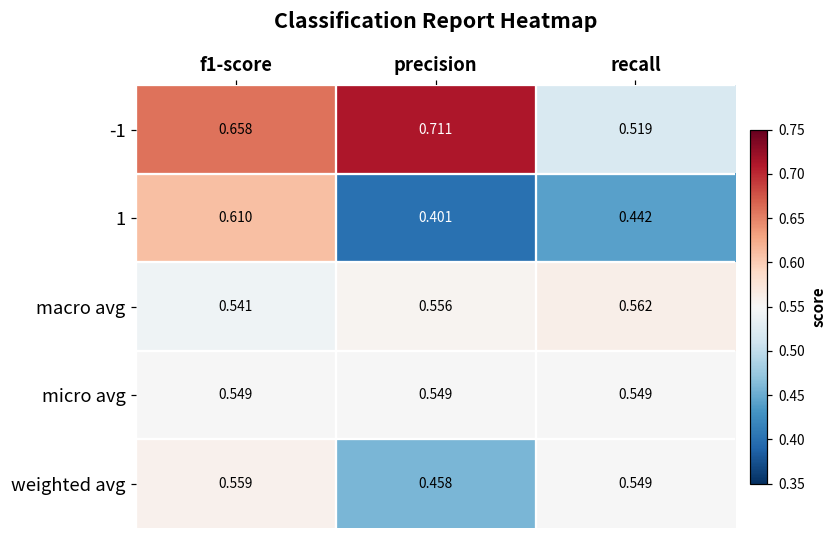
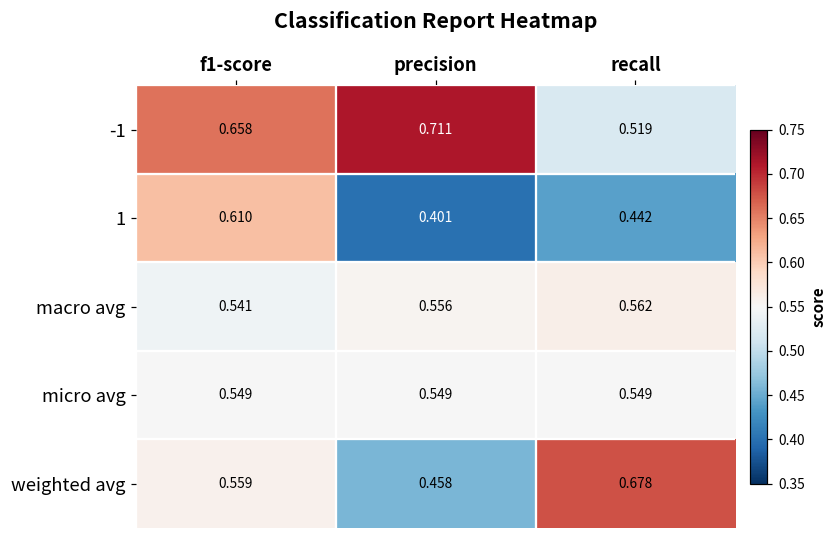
weighted avg, recall: 0.549 -> 0.678
